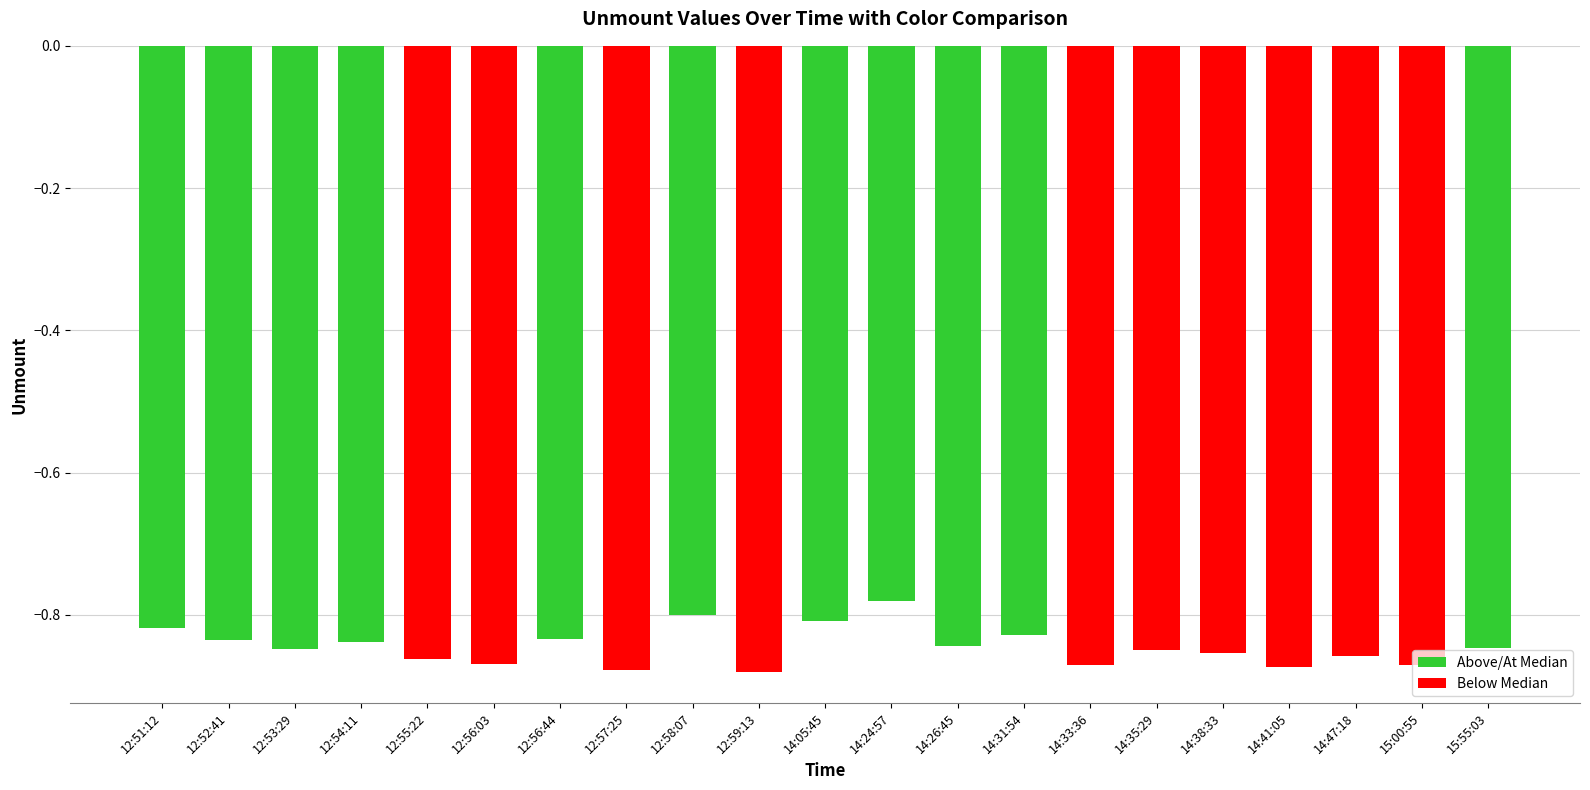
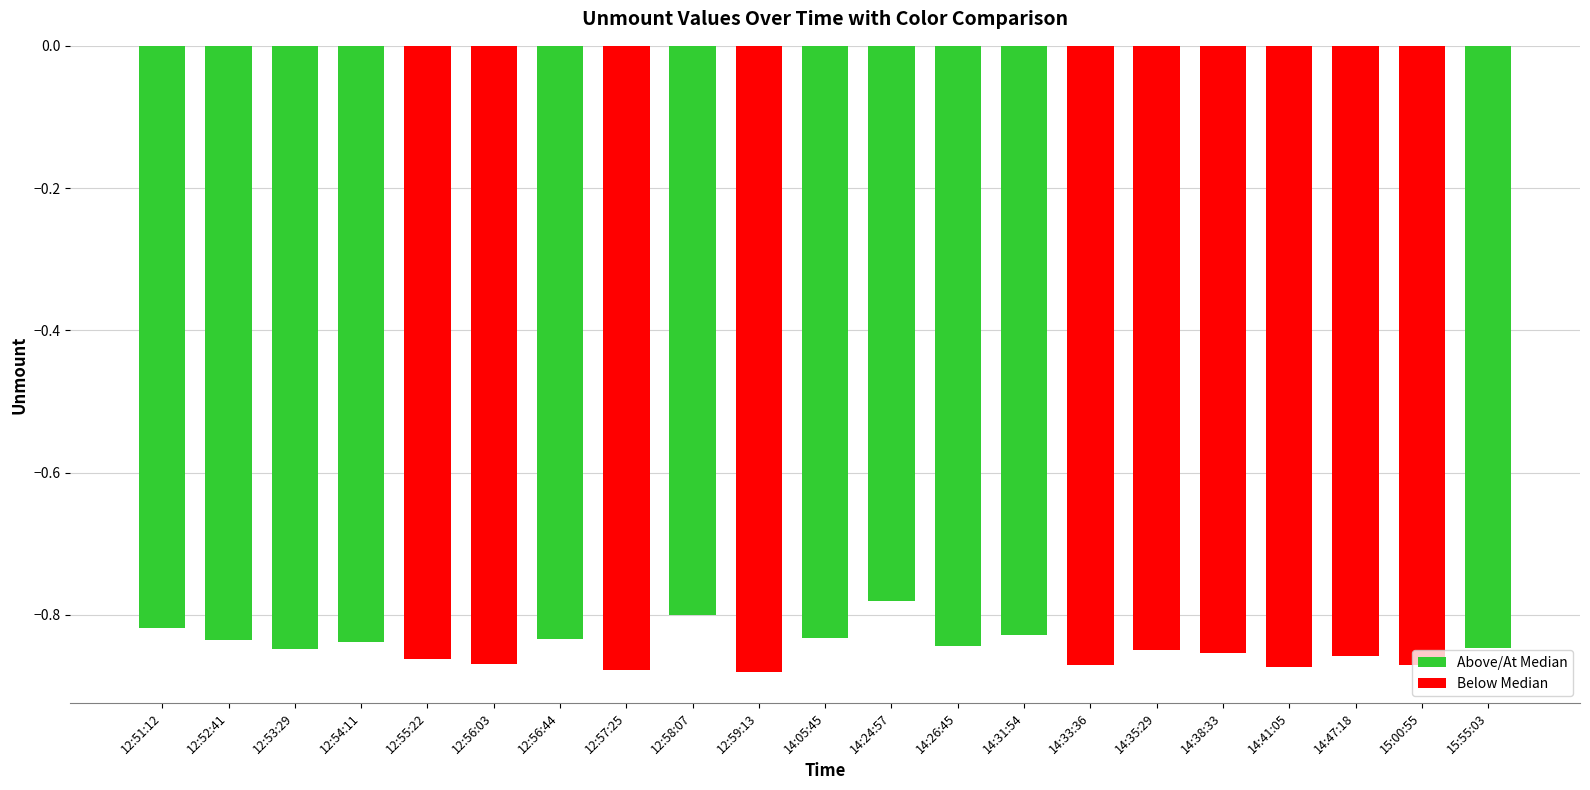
14:05:45: -0.81 -> -0.83
